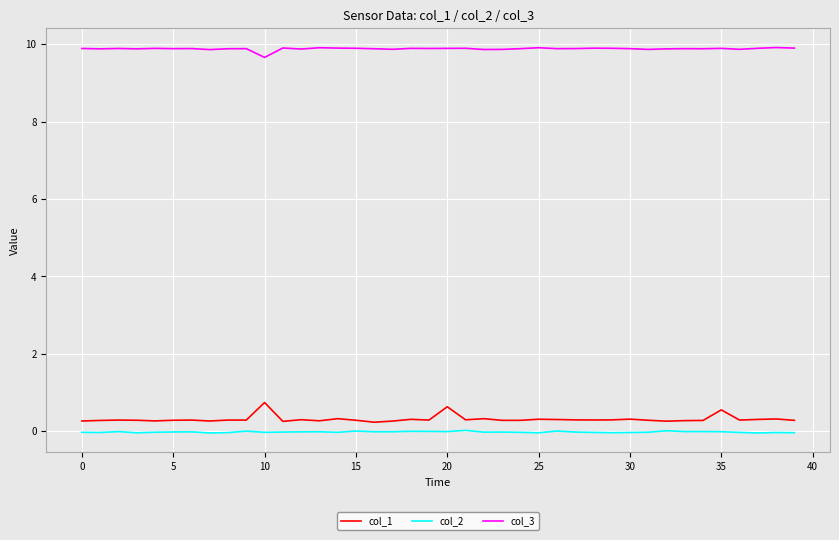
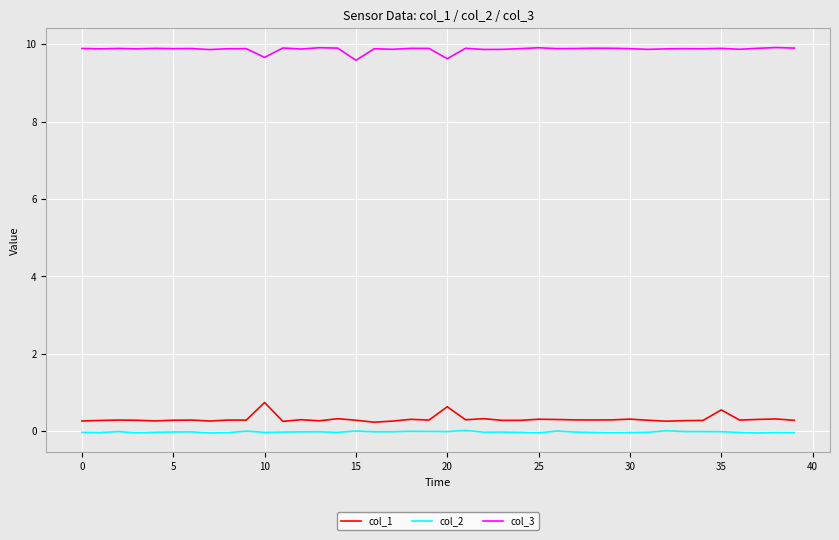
col_3, 15: 9.9 -> 9.6
col_3, 20: 9.9 -> 9.6
